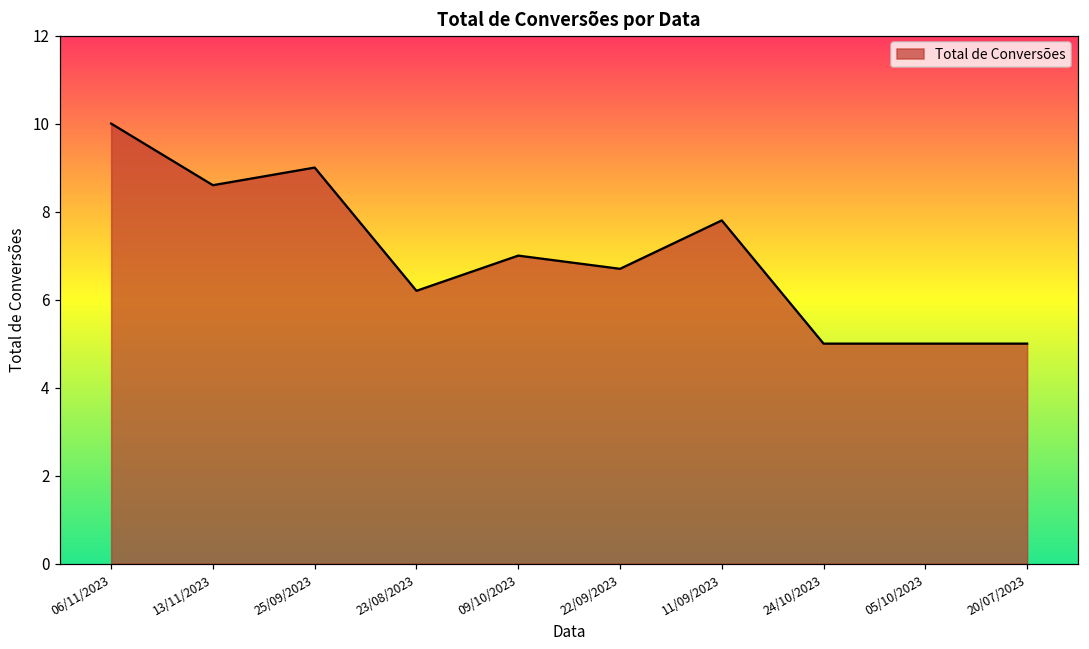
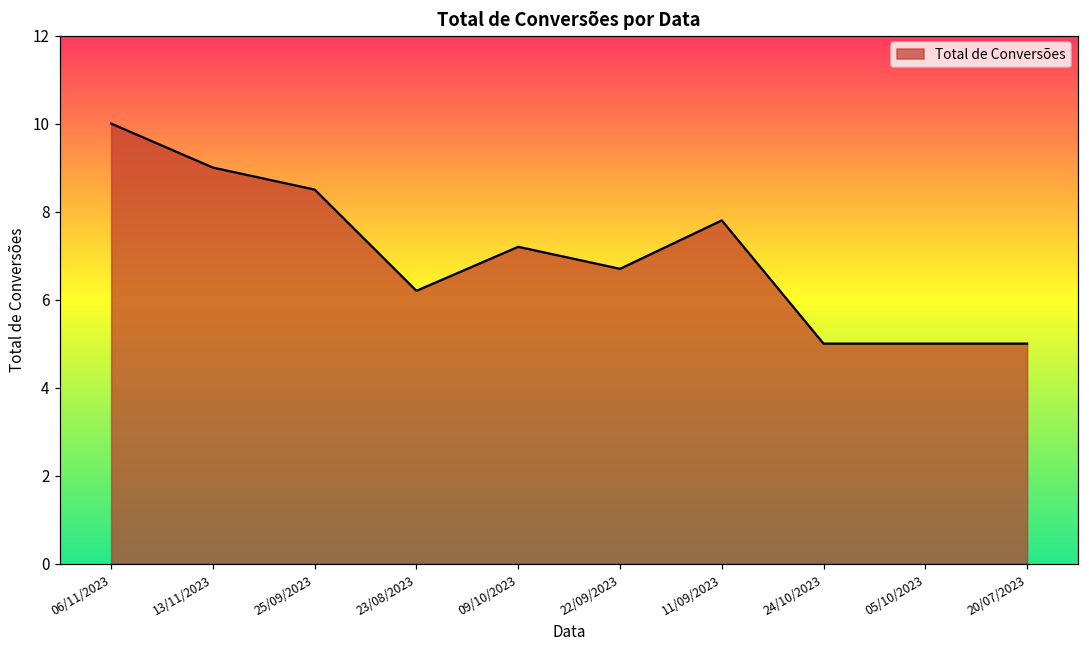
13/11/2023: 8.6 -> 9.0
25/09/2023: 9.0 -> 8.5
09/10/2023: 7.0 -> 7.2
